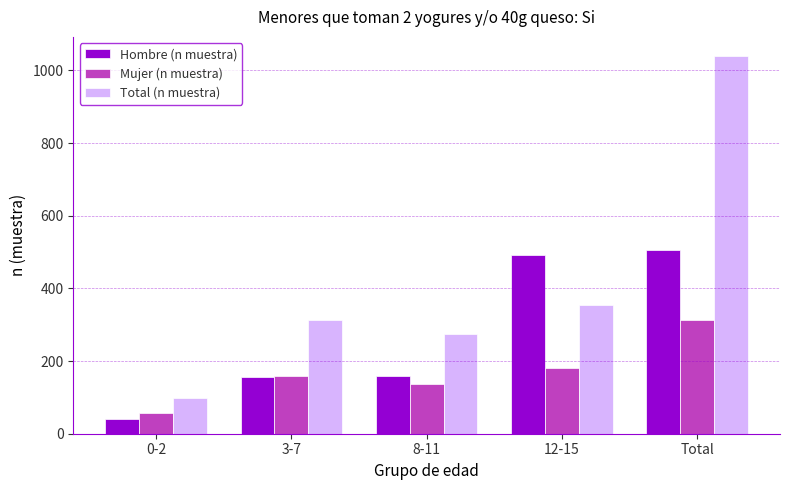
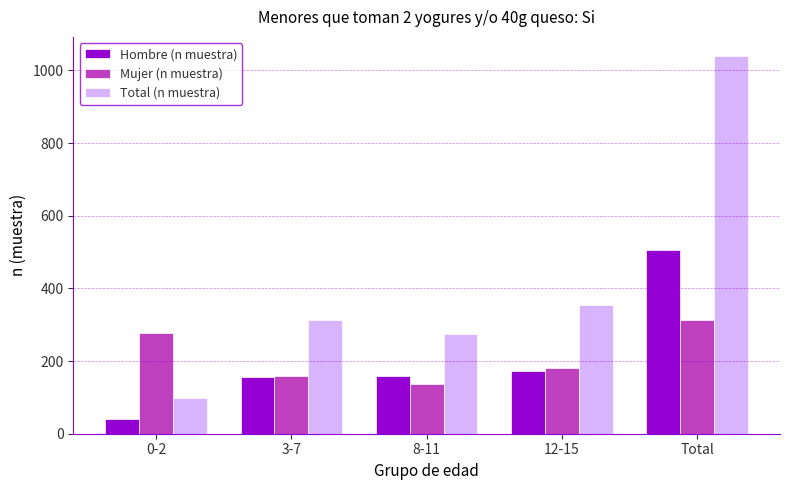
Mujer (n muestra), 0-2: 60 -> 280
Hombre (n muestra), 12-15: 490 -> 170
